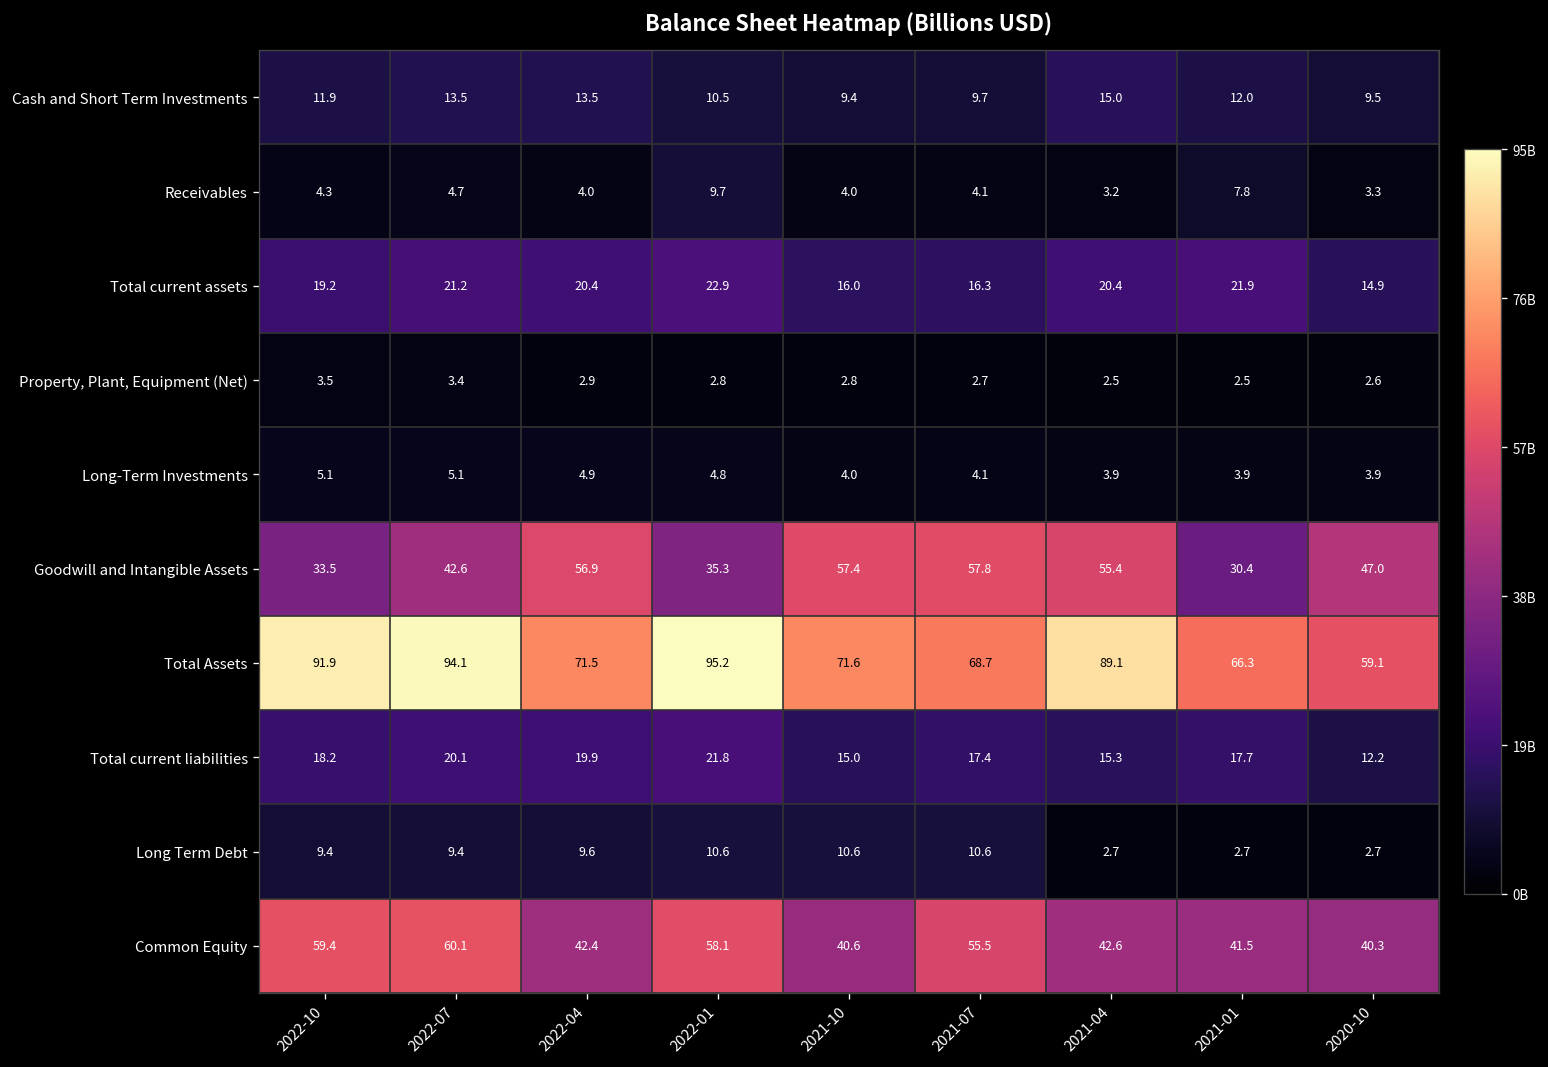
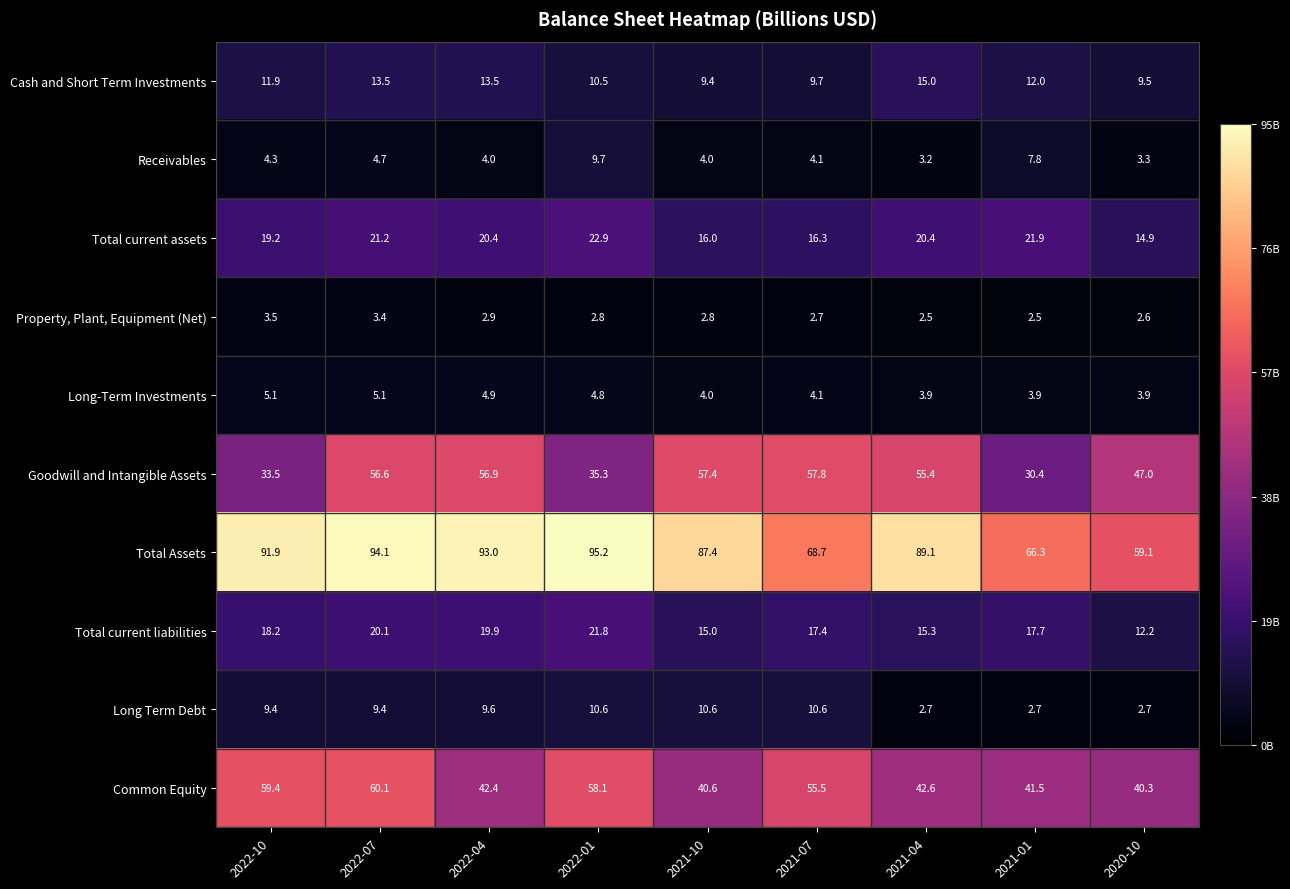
Goodwill and Intangible Assets, 2022-07: 42.6 -> 56.6
Total Assets, 2022-04: 71.5 -> 93.0
Total Assets, 2021-10: 71.6 -> 87.4
